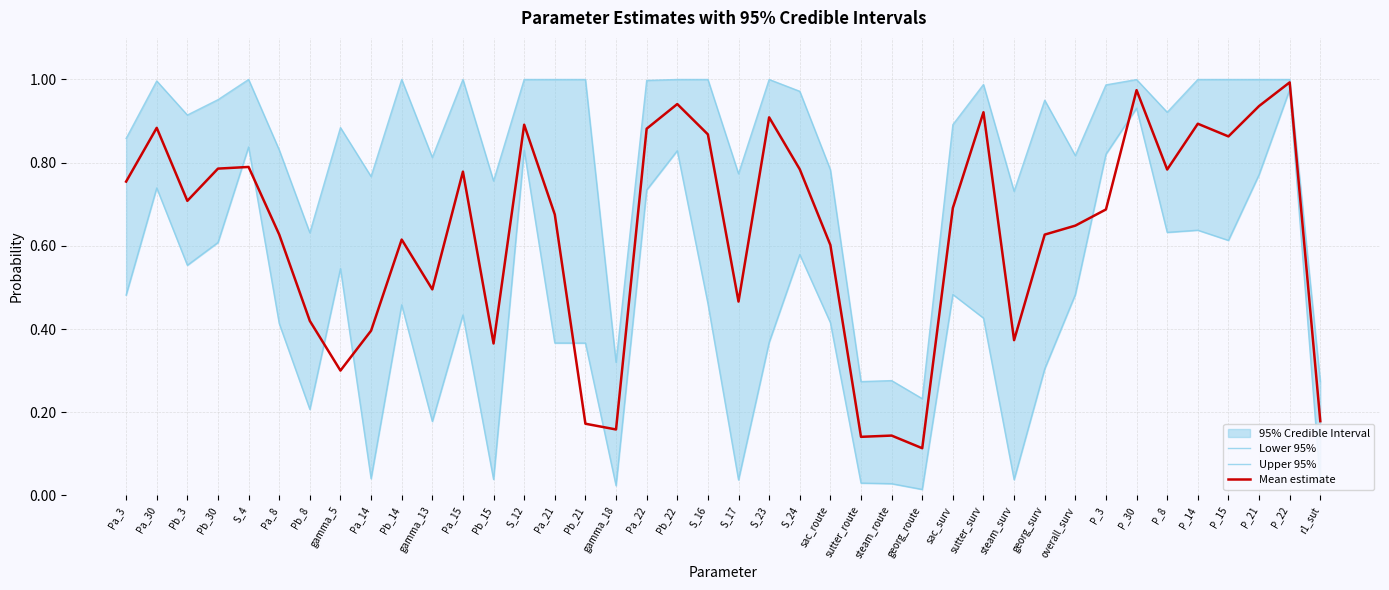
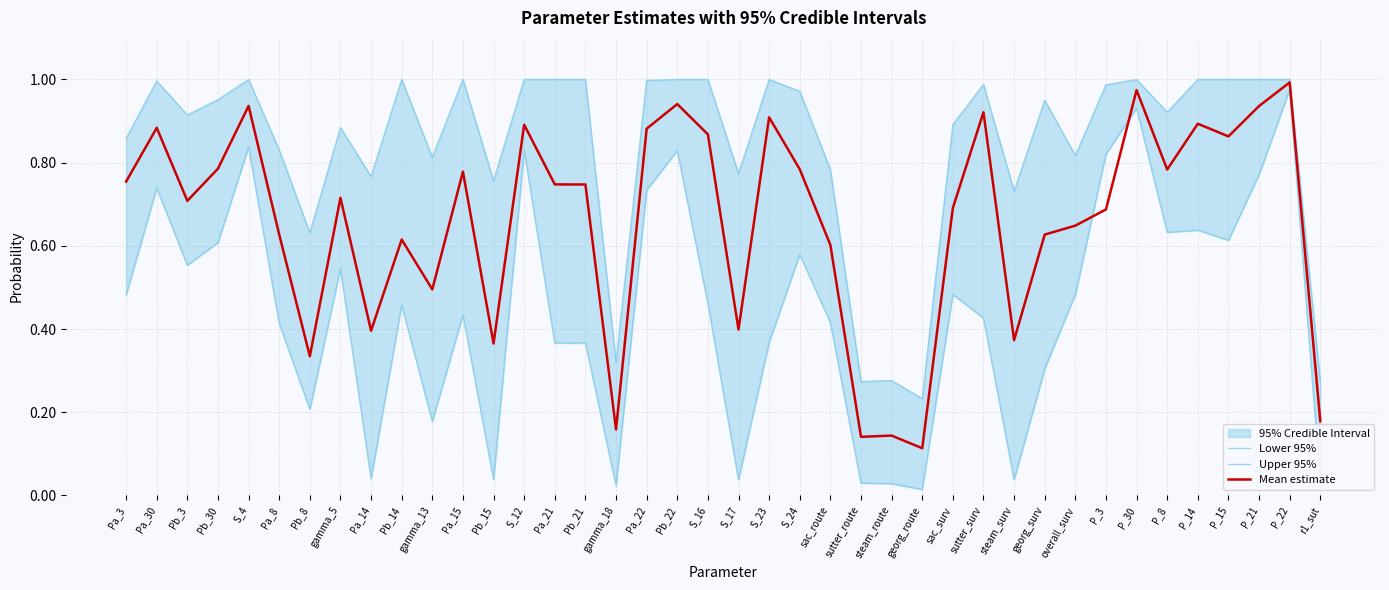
Mean estimate, S_4: 0.79 -> 0.94
Mean estimate, Pb_8: 0.42 -> 0.33
Mean estimate, gamma_5: 0.30 -> 0.72
Mean estimate, Pa_21: 0.68 -> 0.75
Mean estimate, Pb_21: 0.17 -> 0.75
Mean estimate, S_17: 0.47 -> 0.40
